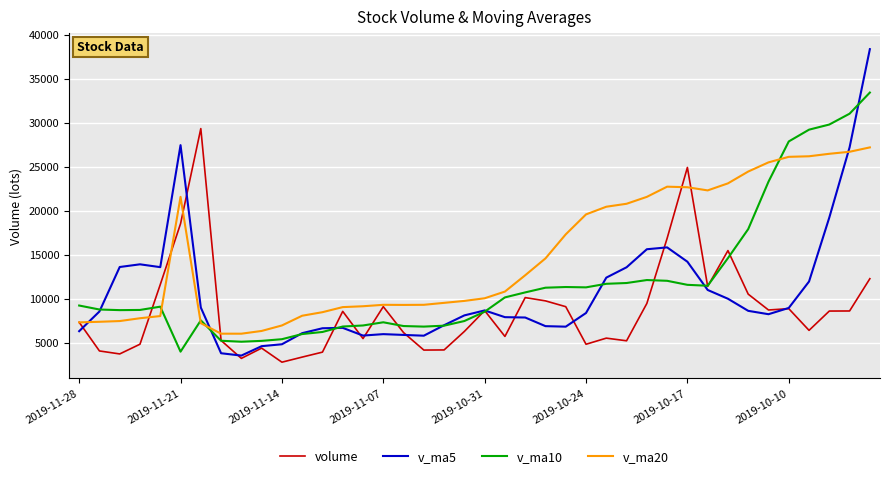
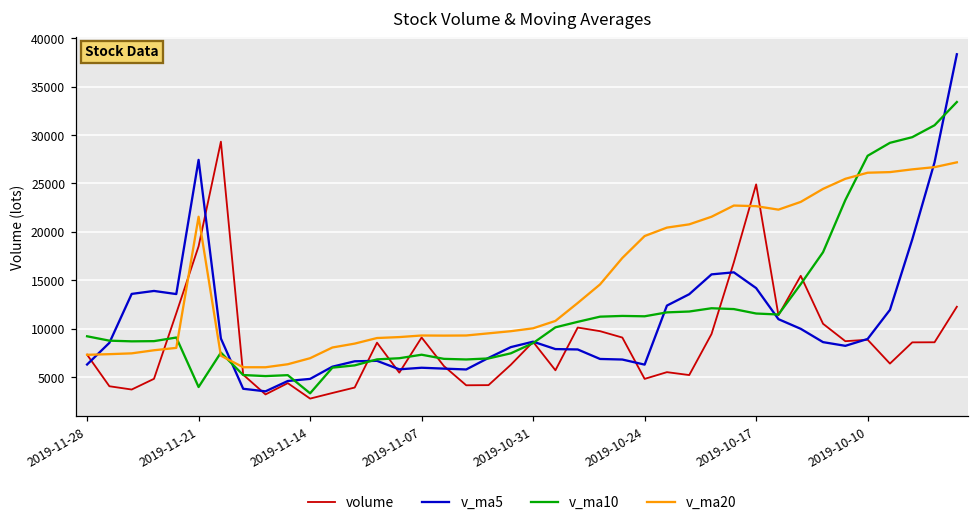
v_ma10, 2019-11-14: 5000 -> 3000
v_ma5, 2019-10-24: 8000 -> 6000
